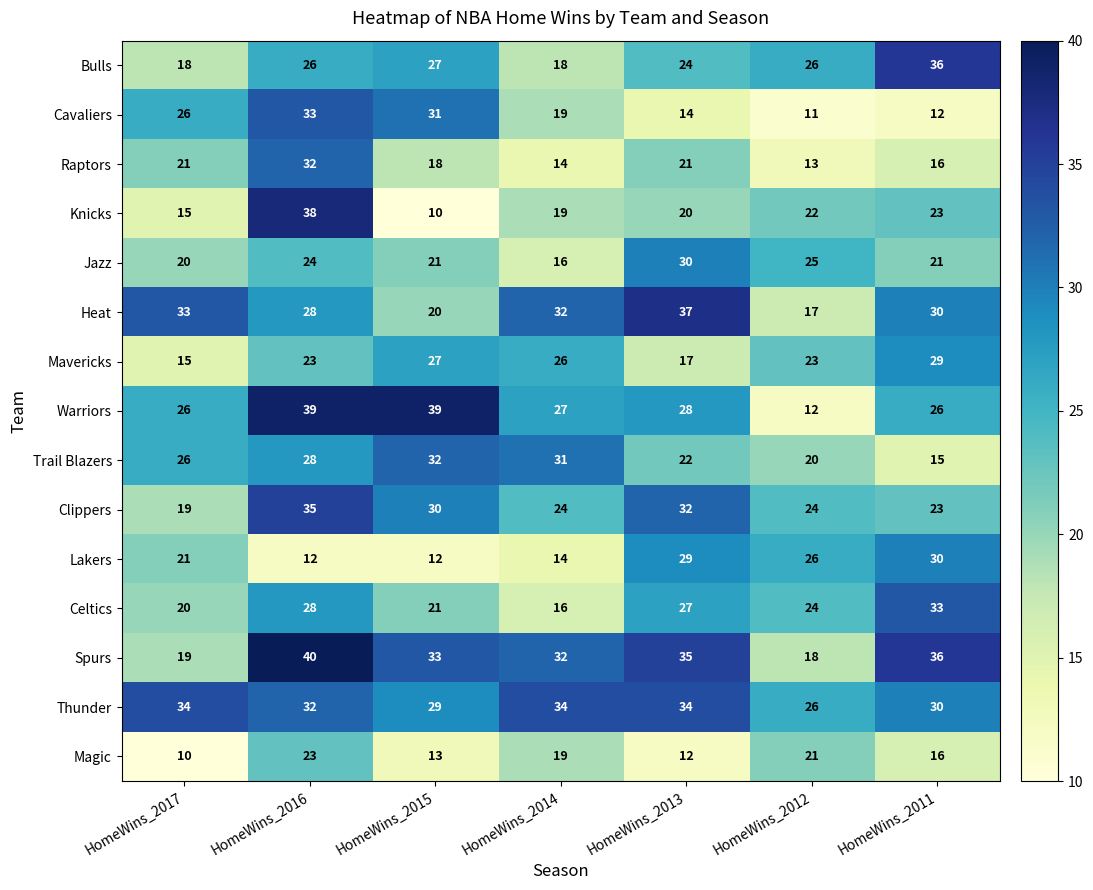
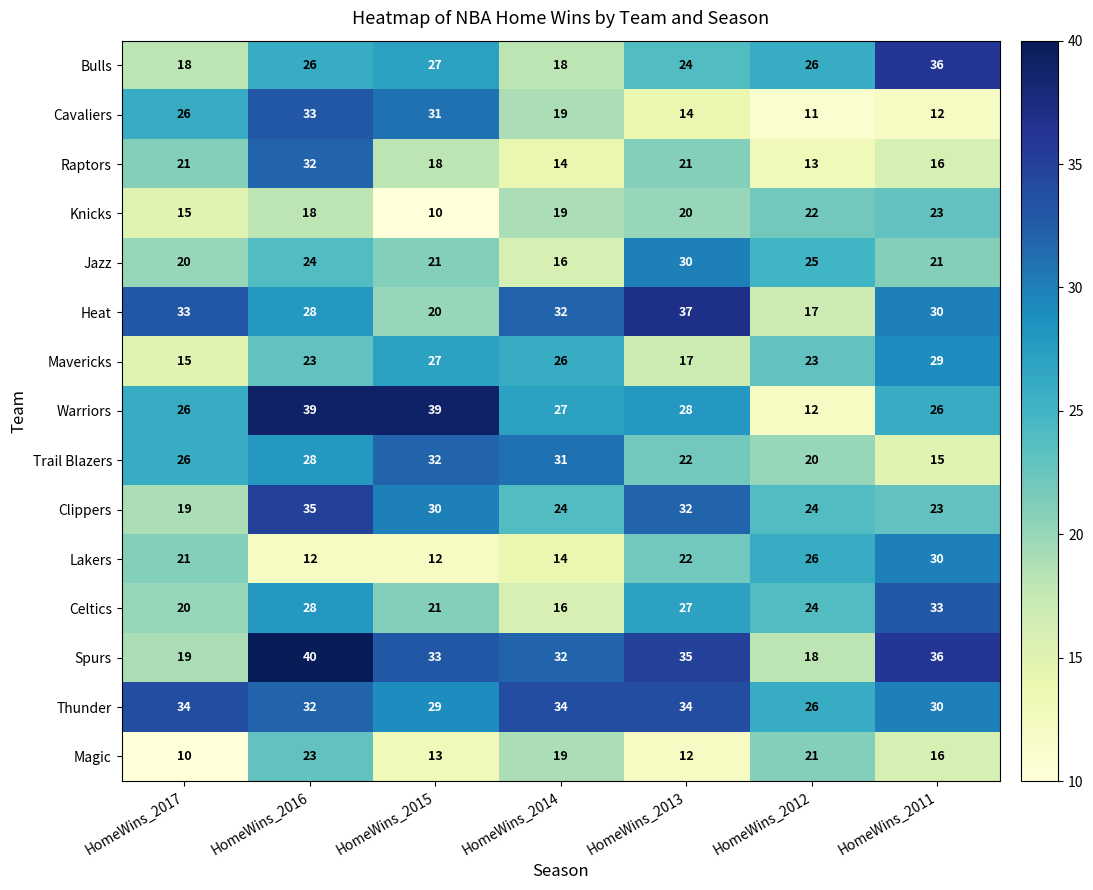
Knicks, HomeWins_2016: 38 -> 18
Lakers, HomeWins_2013: 29 -> 22
